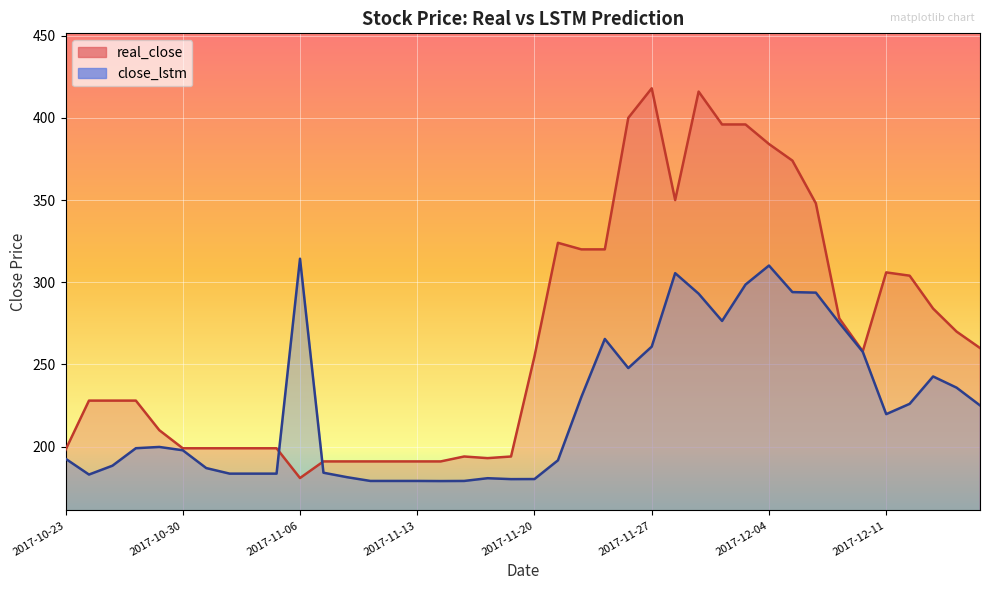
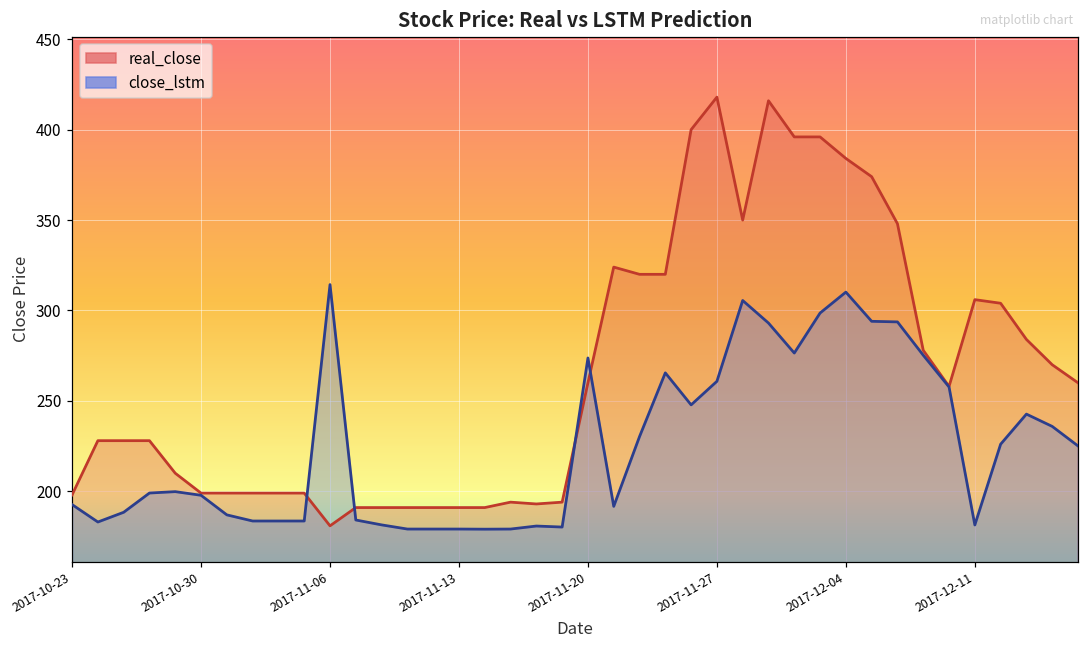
real_close, 2017-11-20: 255 -> 260
close_lstm, 2017-11-20: 180 -> 274
close_lstm, 2017-12-11: 220 -> 181
